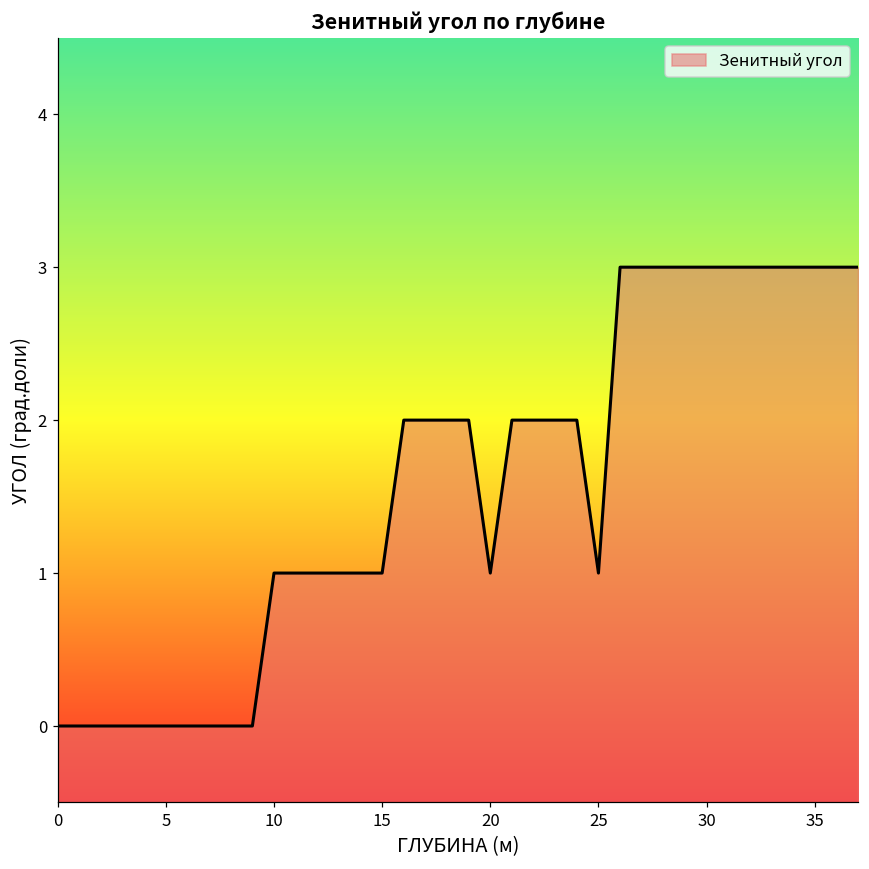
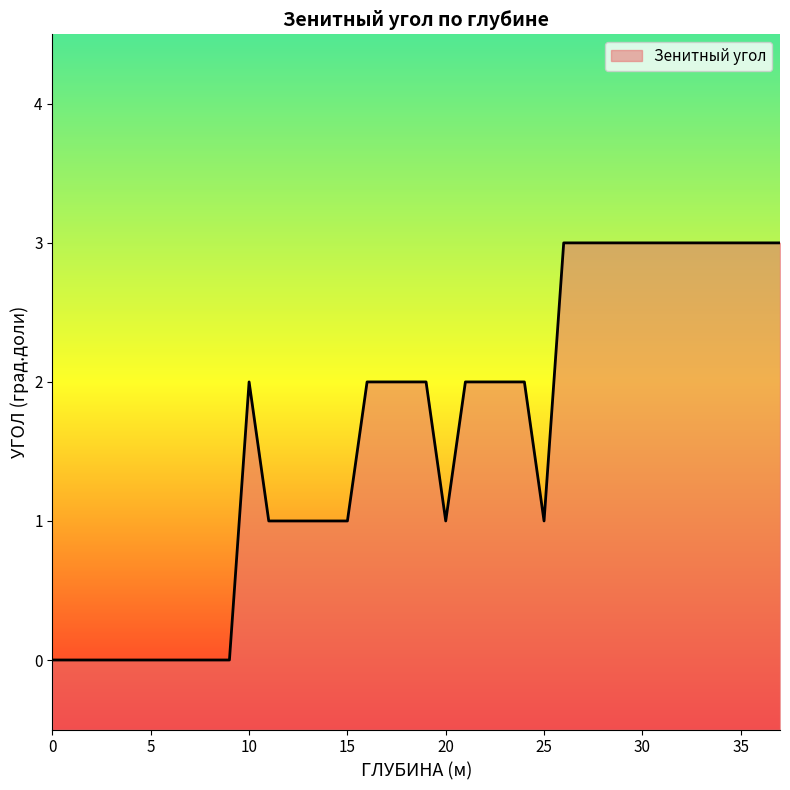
10: 1 -> 2
